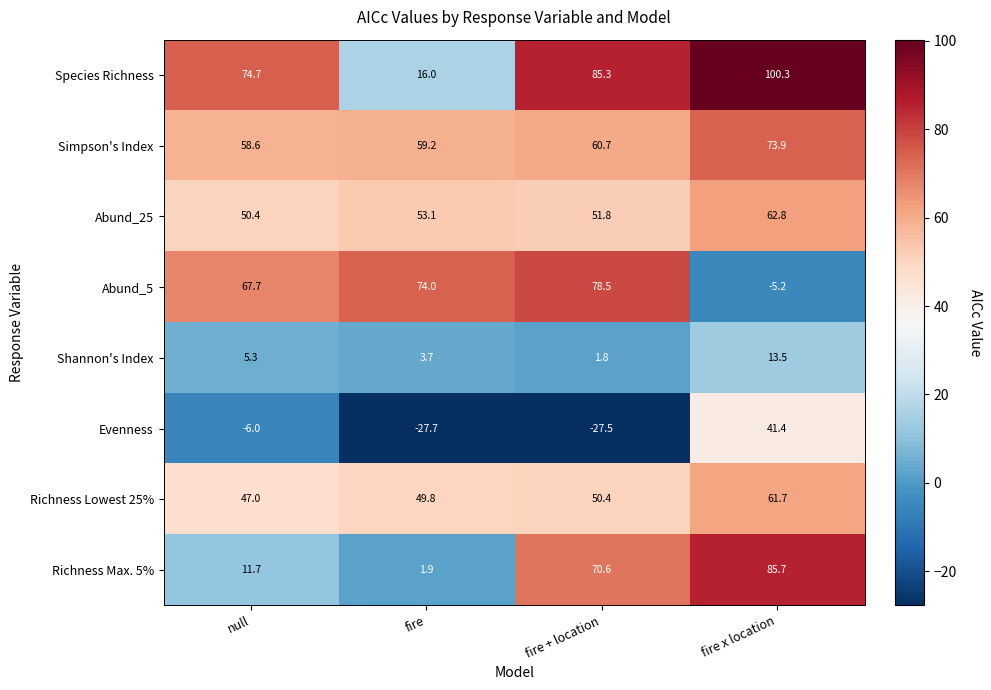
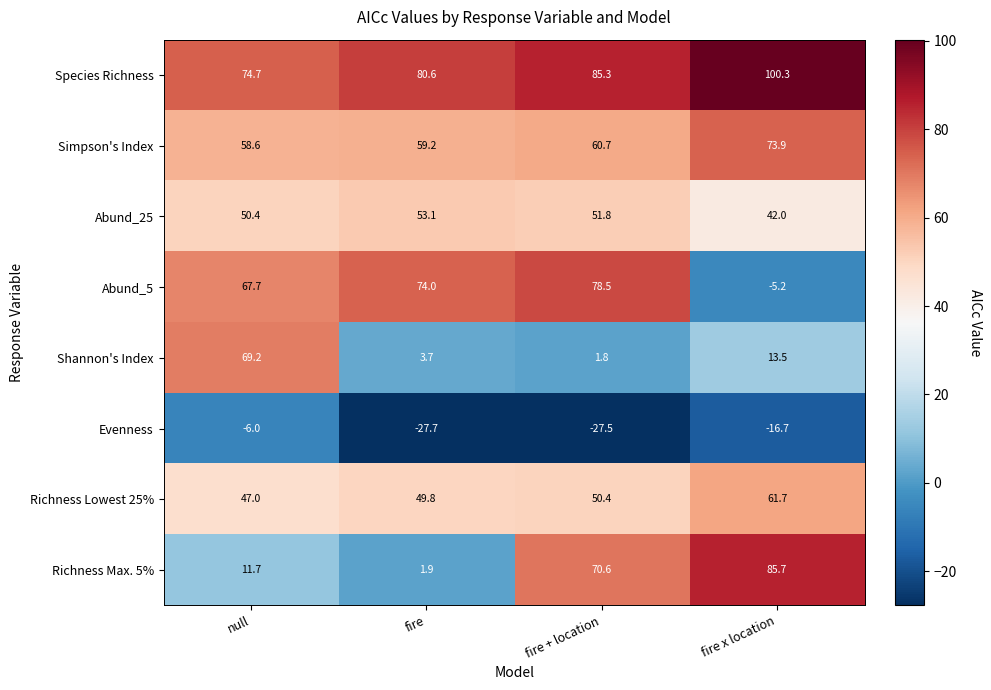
Species Richness, fire: 16.0 -> 80.6
Abund_25, fire x location: 62.8 -> 42.0
Shannon's Index, null: 5.3 -> 69.2
Evenness, fire x location: 41.4 -> -16.7
